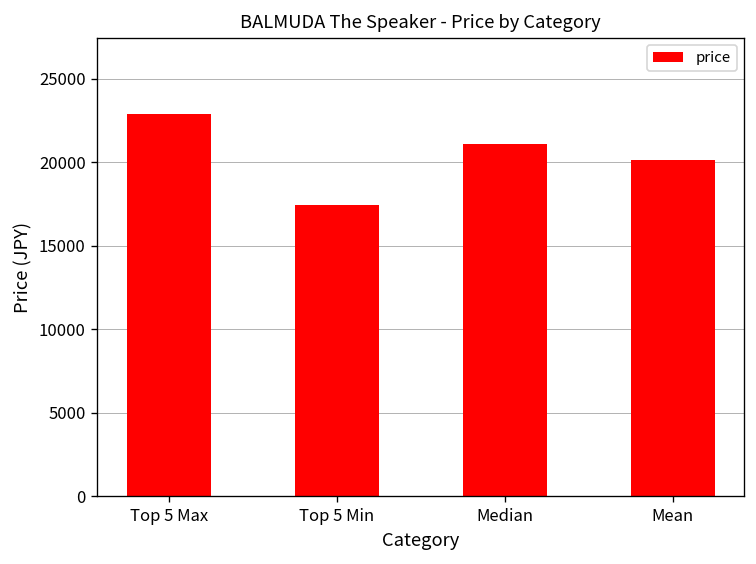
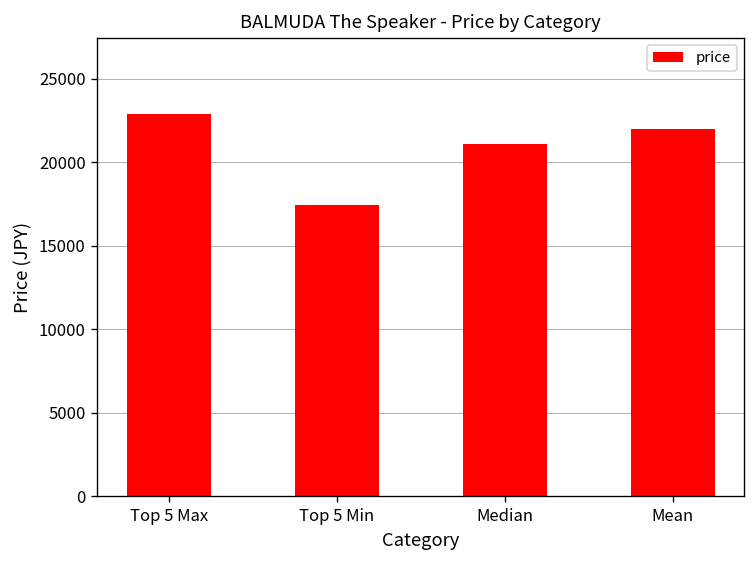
Mean: 20200 -> 22000
